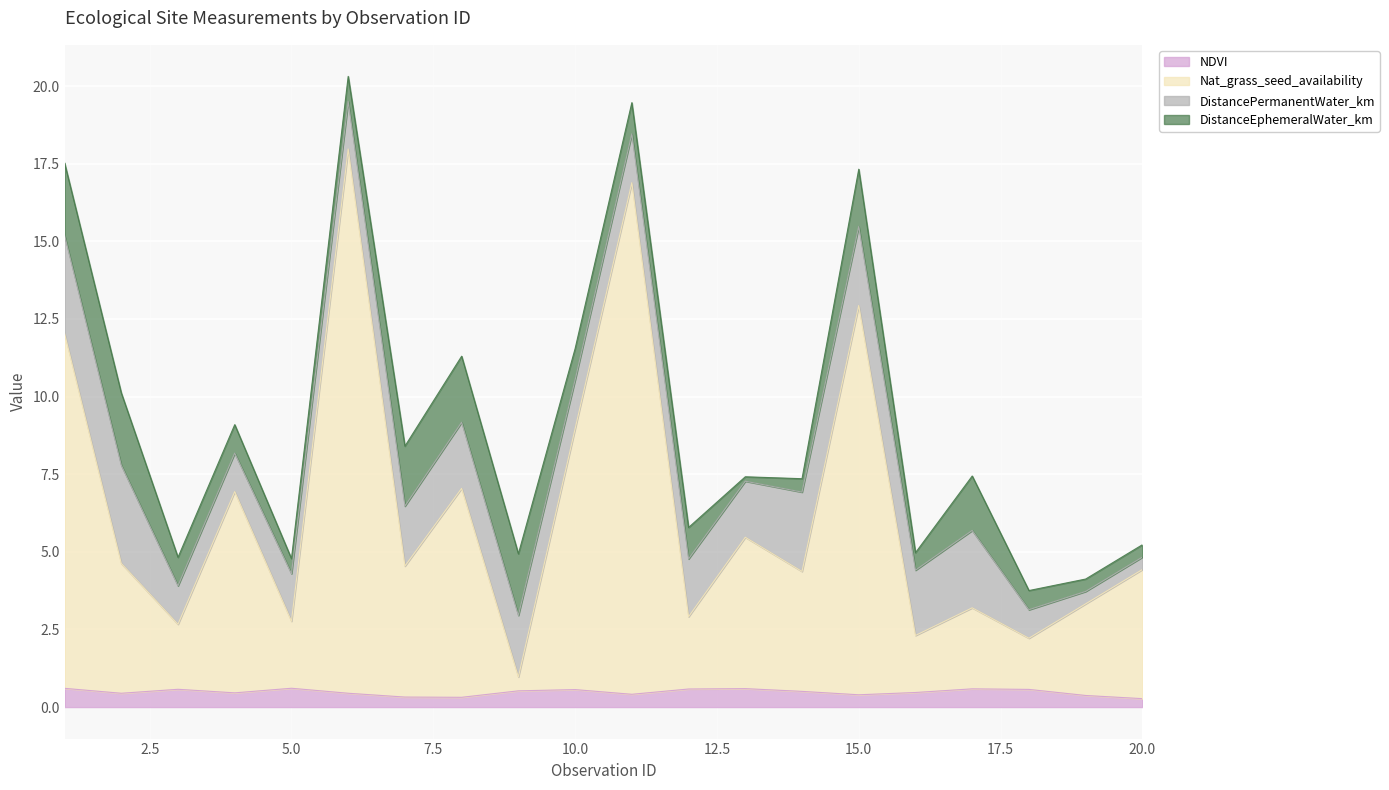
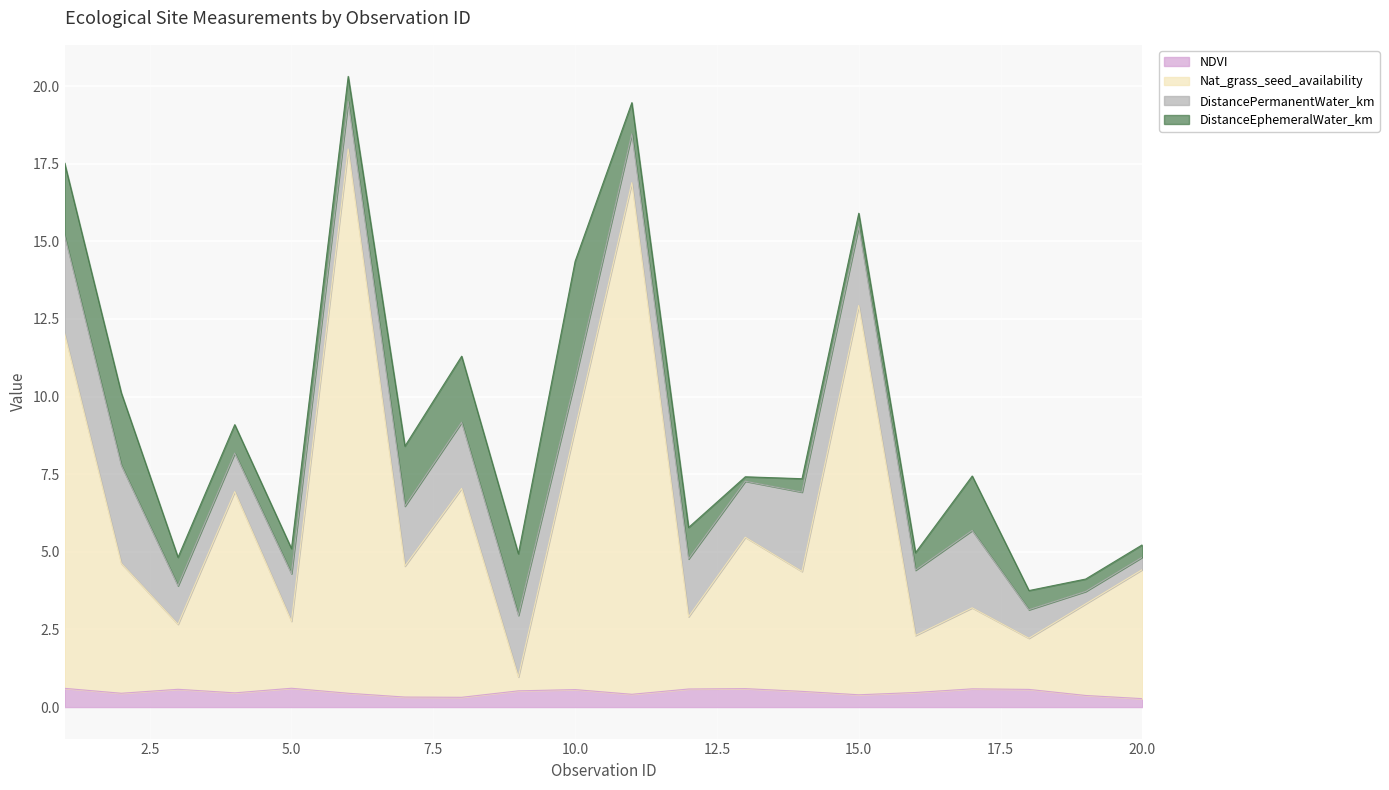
DistanceEphemeralWater_km, 5.0: 0.5 -> 0.8
DistanceEphemeralWater_km, 10.0: 1.0 -> 3.8
DistanceEphemeralWater_km, 15.0: 1.8 -> 0.4
